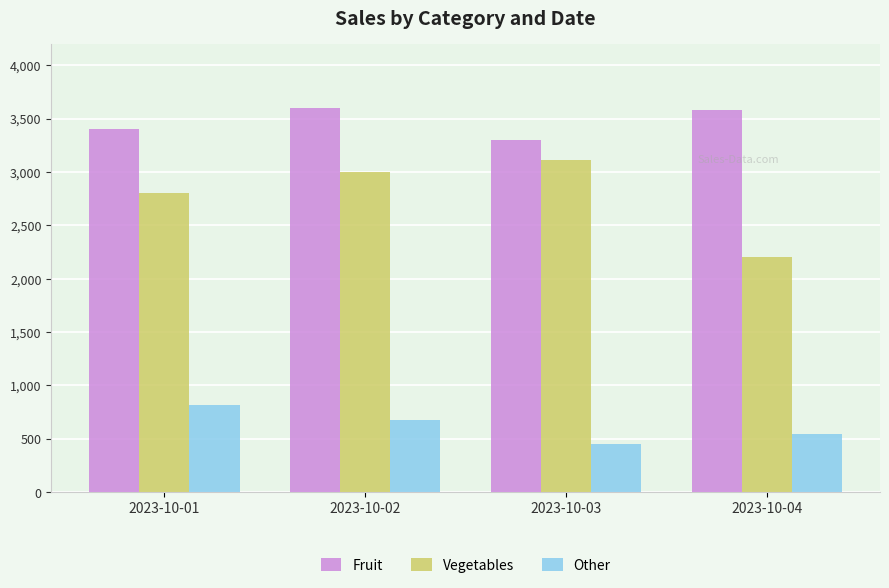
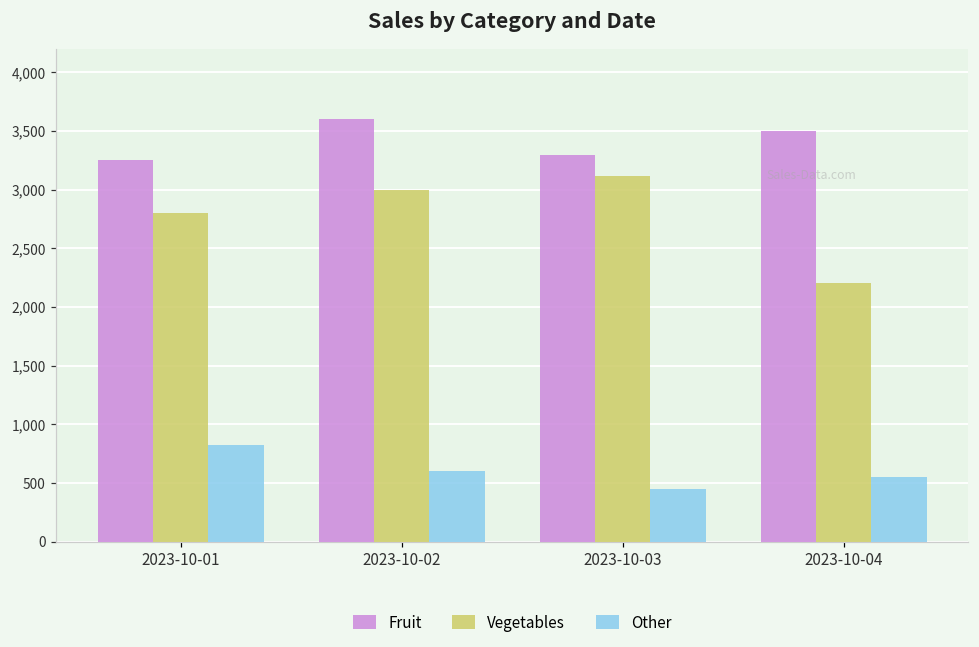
Fruit, 2023-10-01: 3,400 -> 3,250
Other, 2023-10-02: 680 -> 600
Fruit, 2023-10-04: 3,580 -> 3,500
